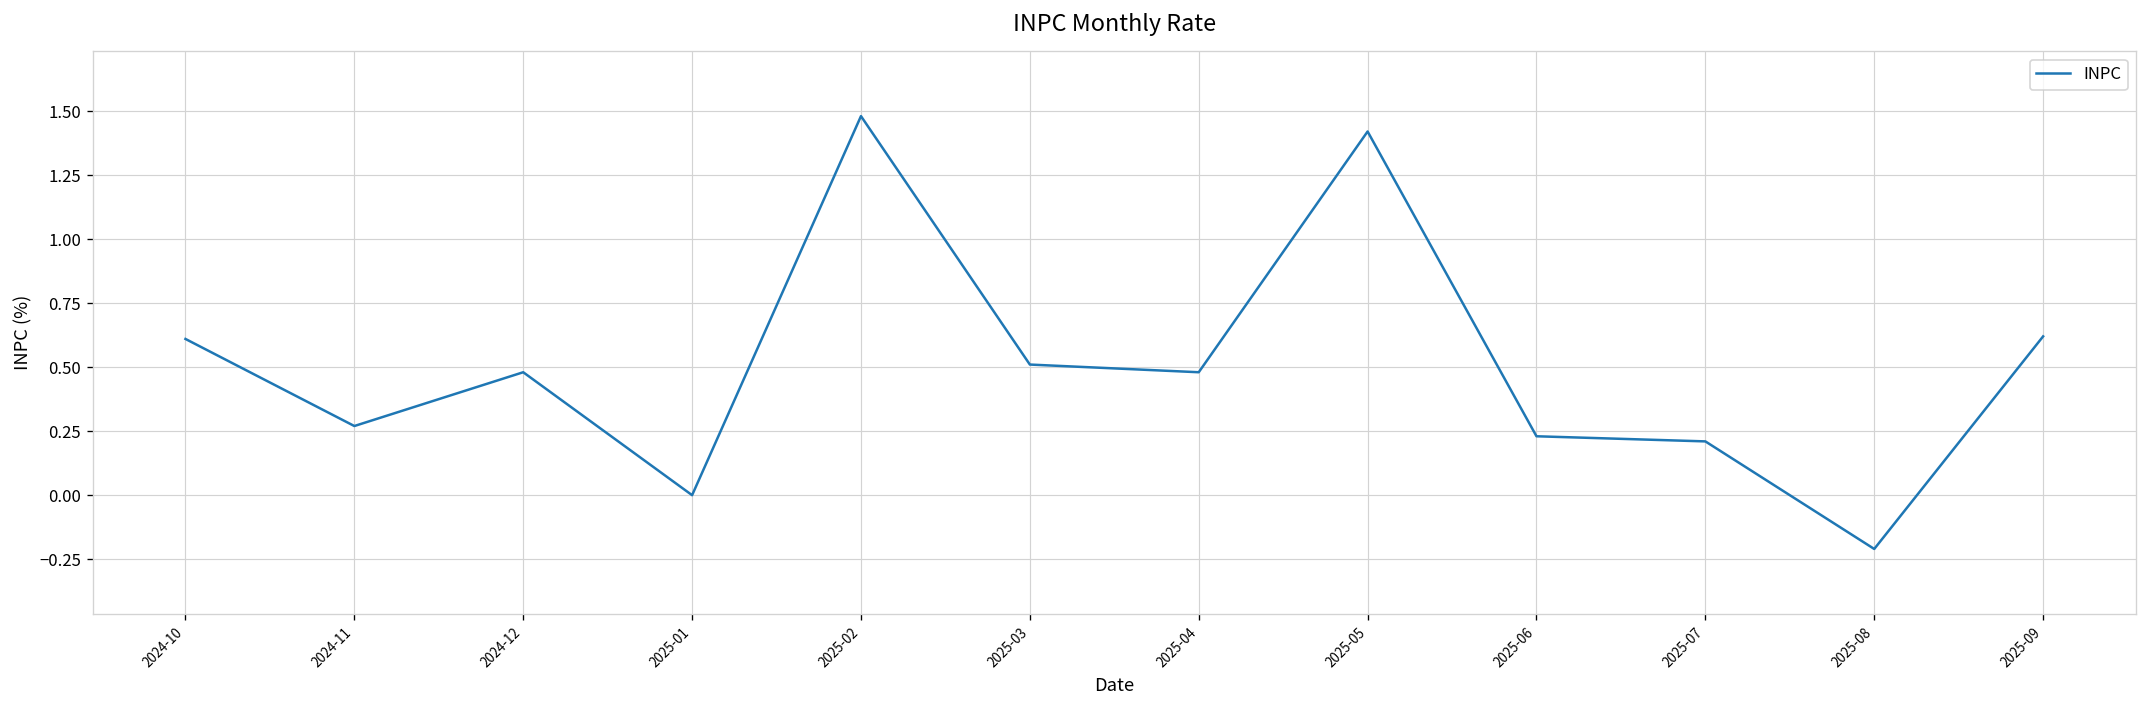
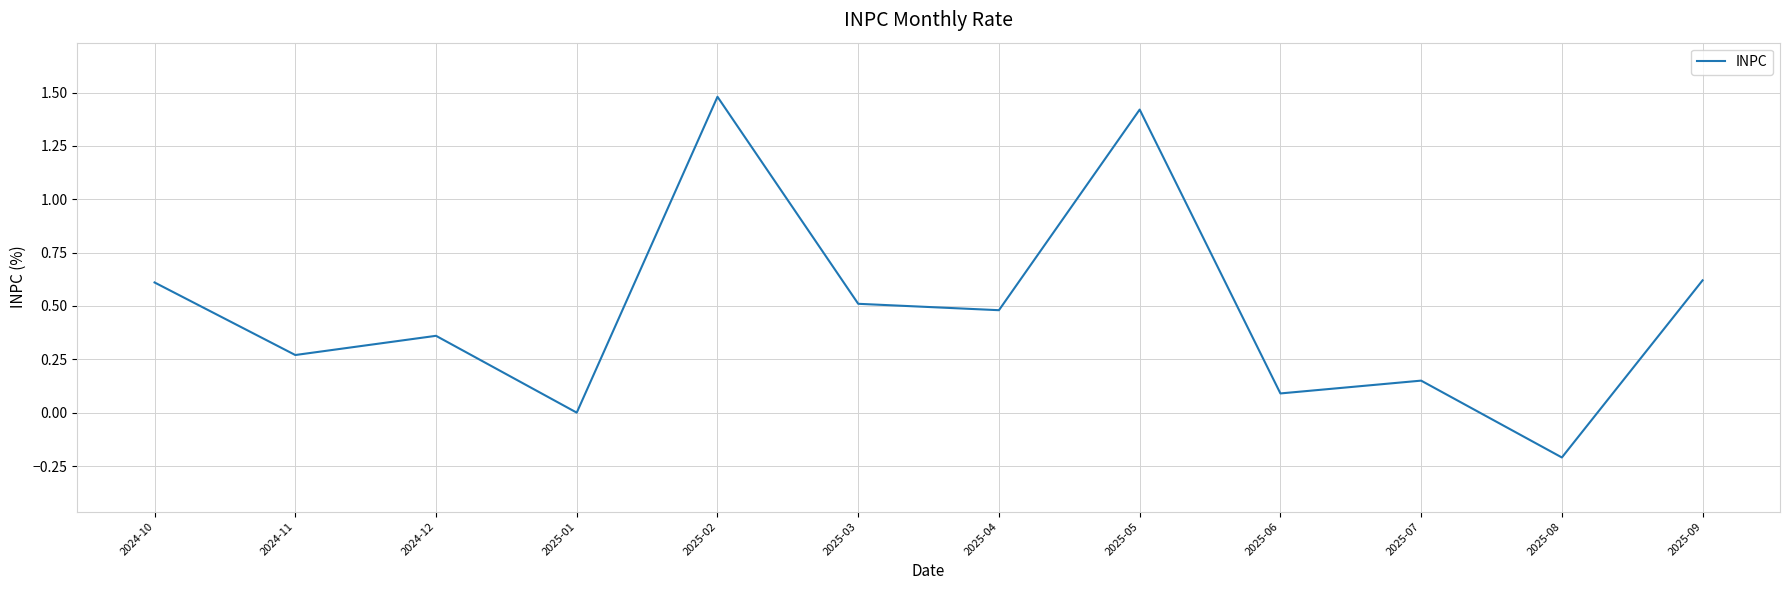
2024-12: 0.48 -> 0.36
2025-06: 0.23 -> 0.09
2025-07: 0.21 -> 0.15
